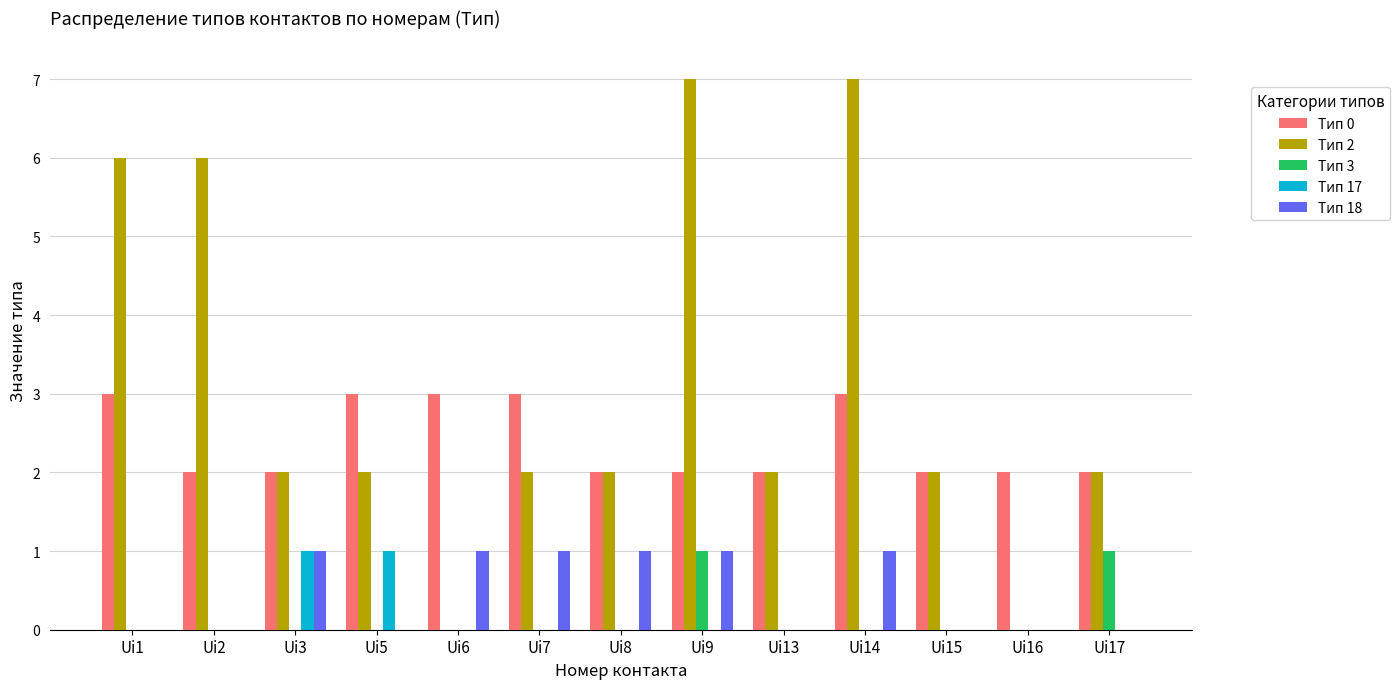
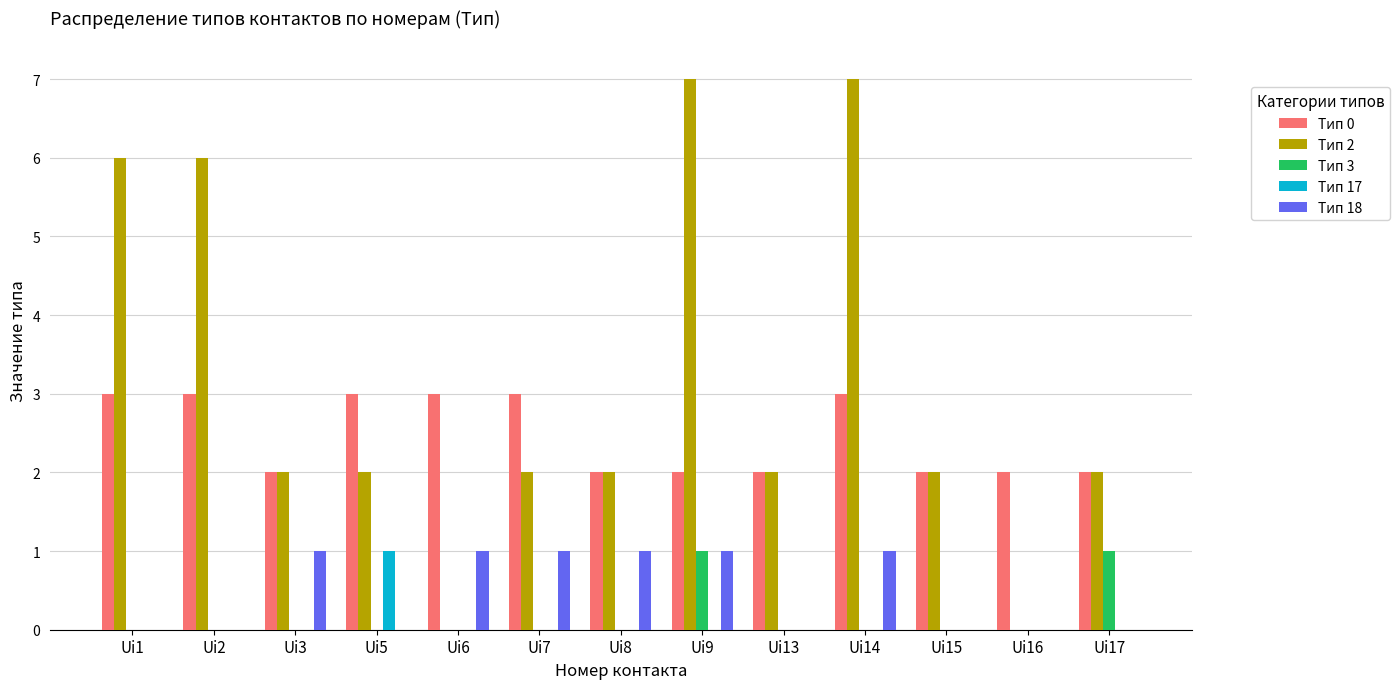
Тип 0, Ui2: 2 -> 3
Тип 17, Ui3: 1 -> 0
